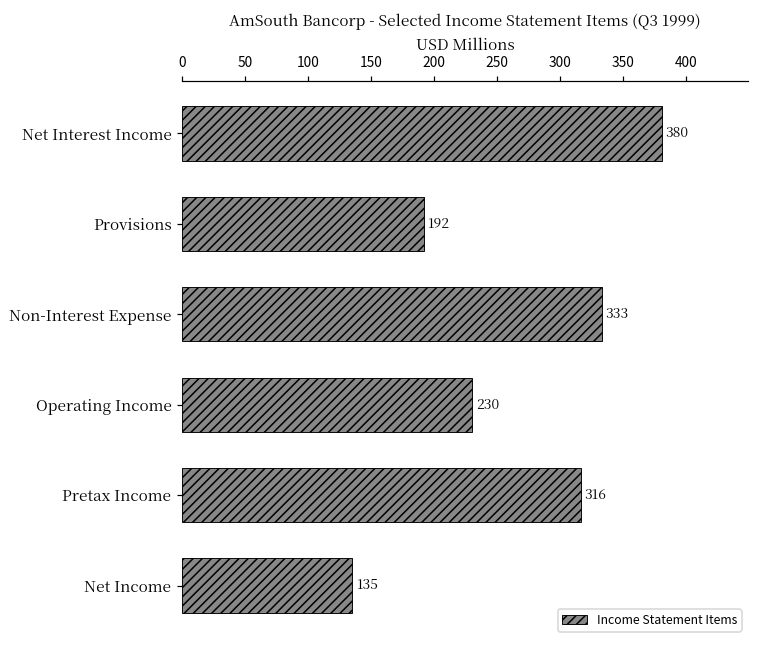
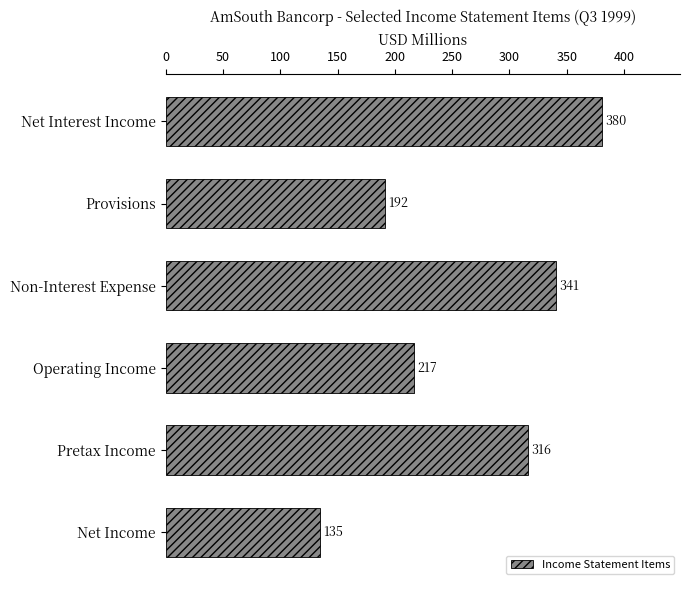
Non-Interest Expense: 333 -> 341
Operating Income: 230 -> 217
